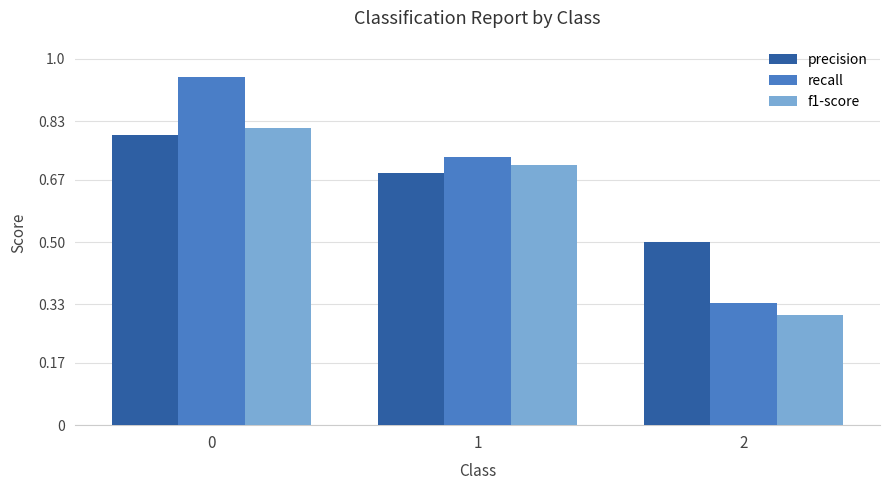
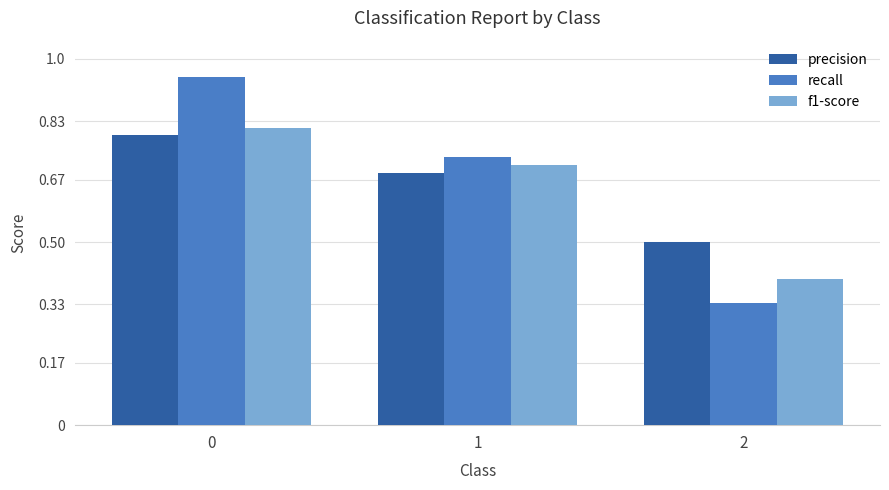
f1-score, 2: 0.3 -> 0.4
